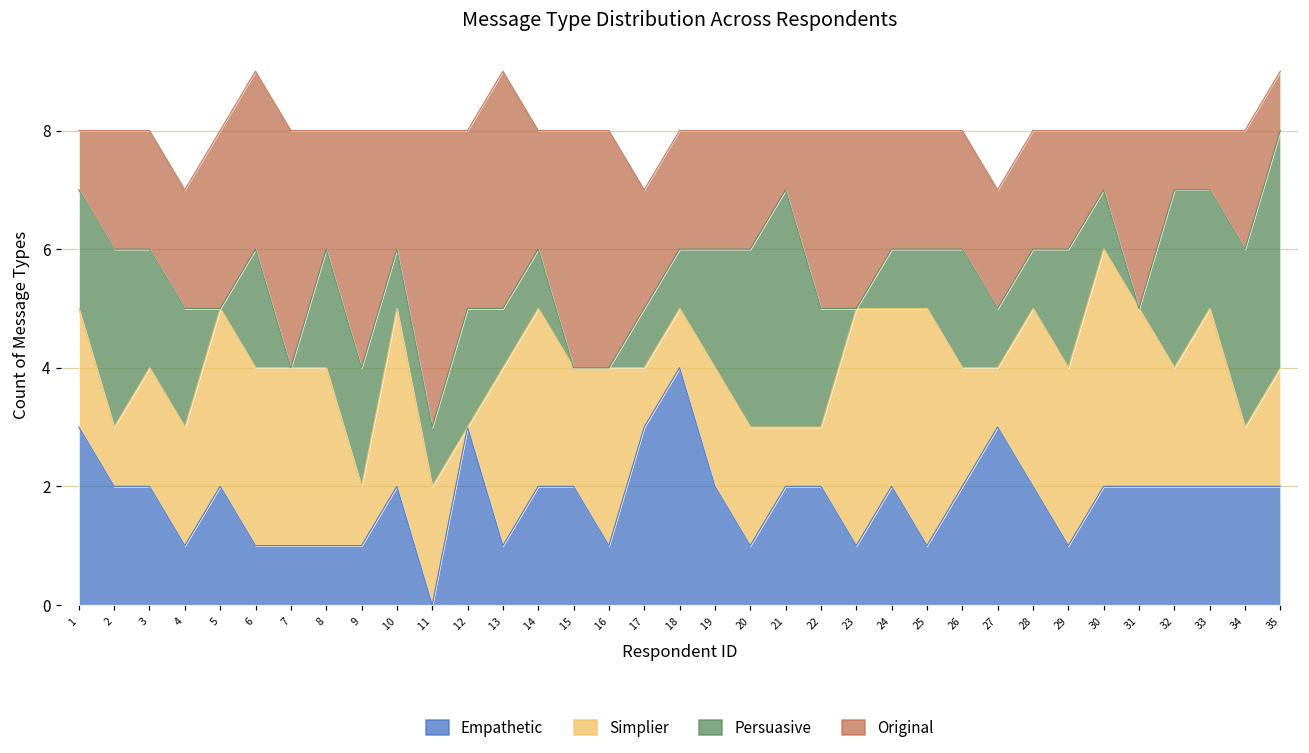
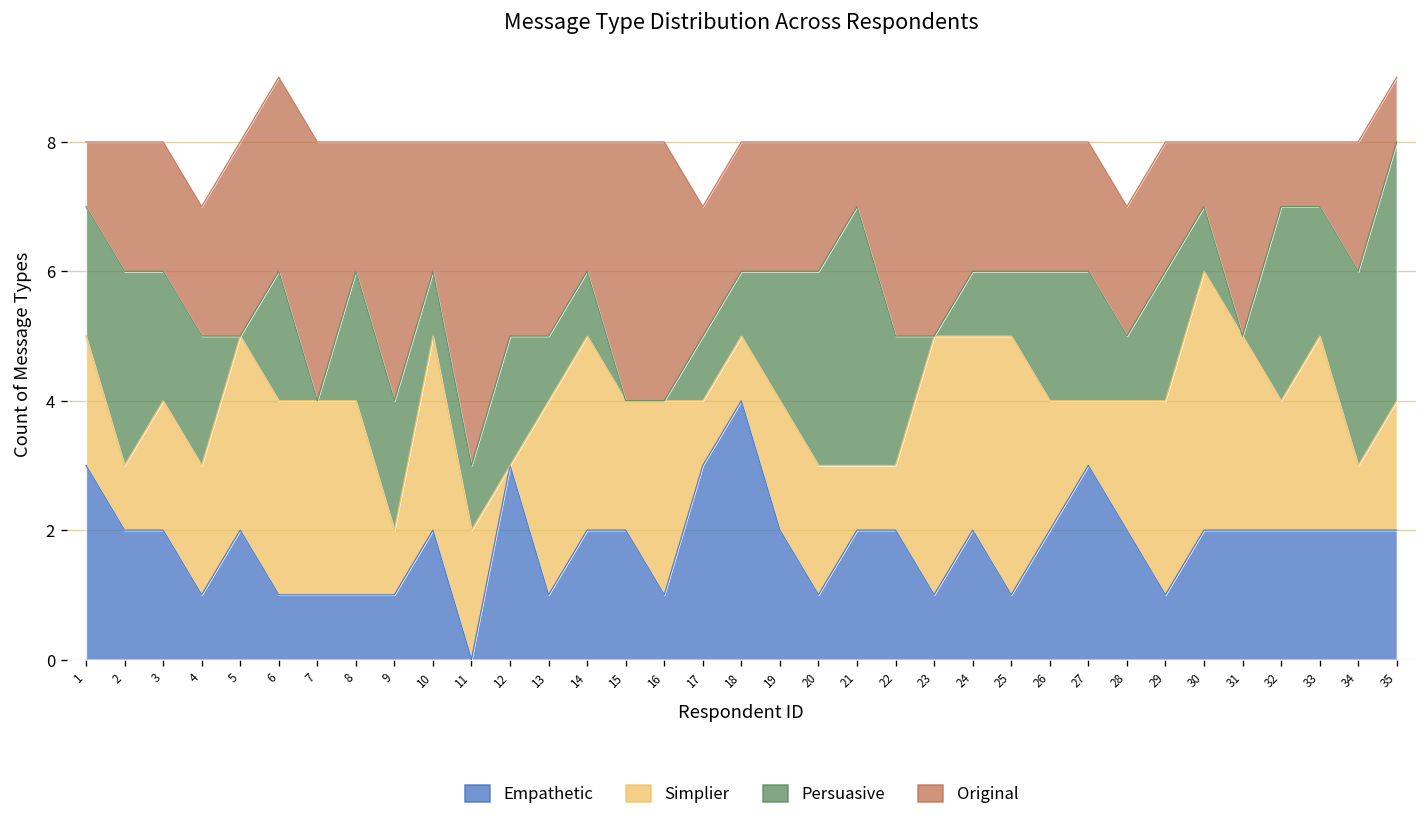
Original, 13: 4 -> 3
Persuasive, 27: 1 -> 2
Simplier, 28: 3 -> 2
